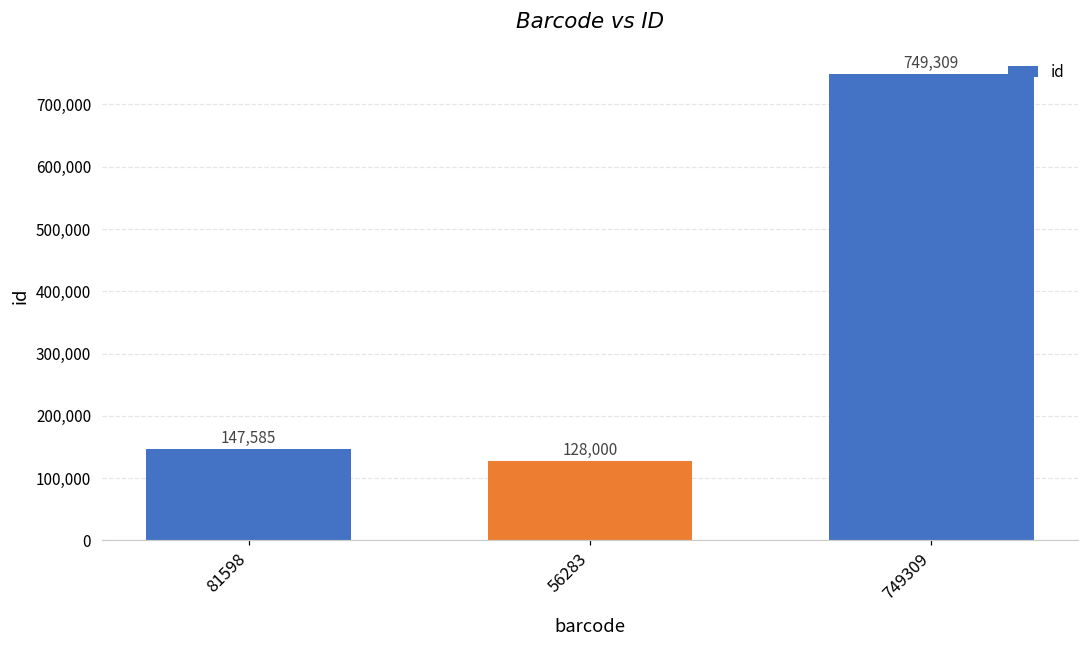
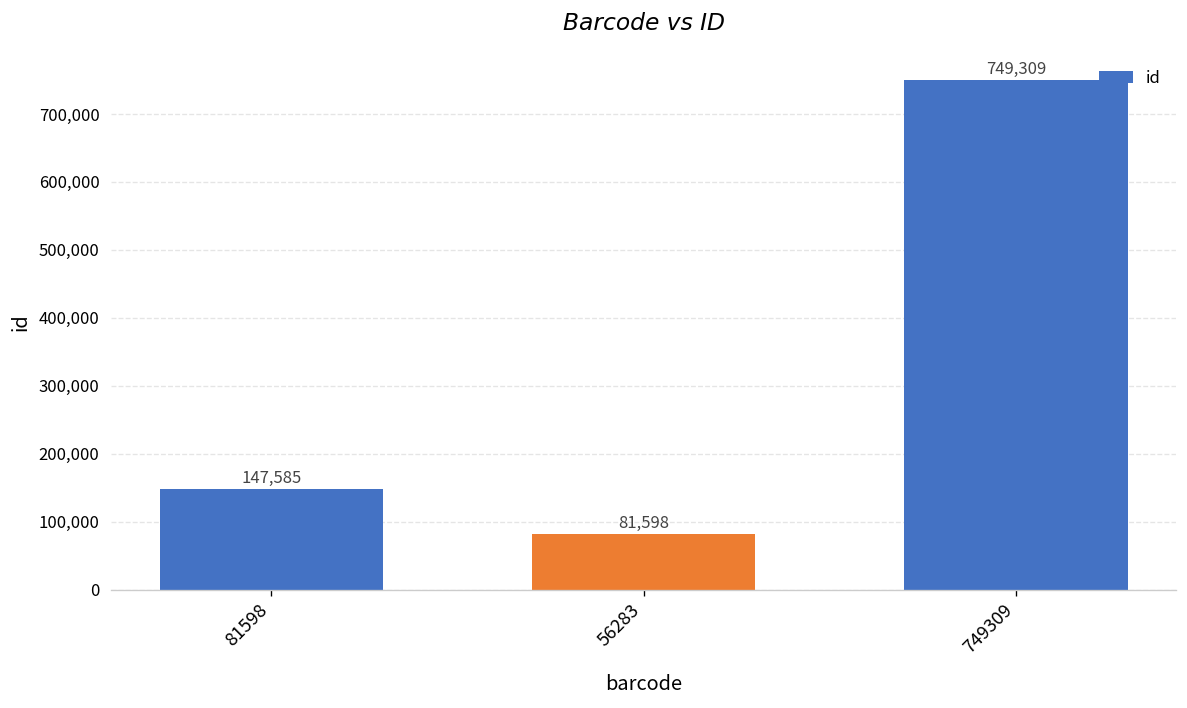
56283: 128,000 -> 81,598
